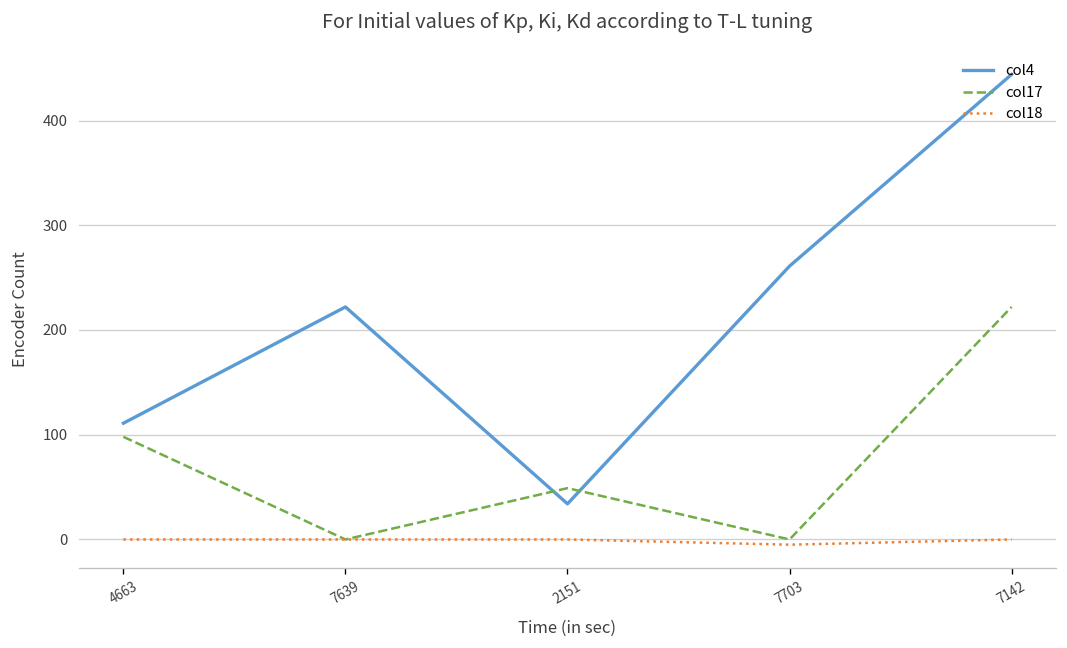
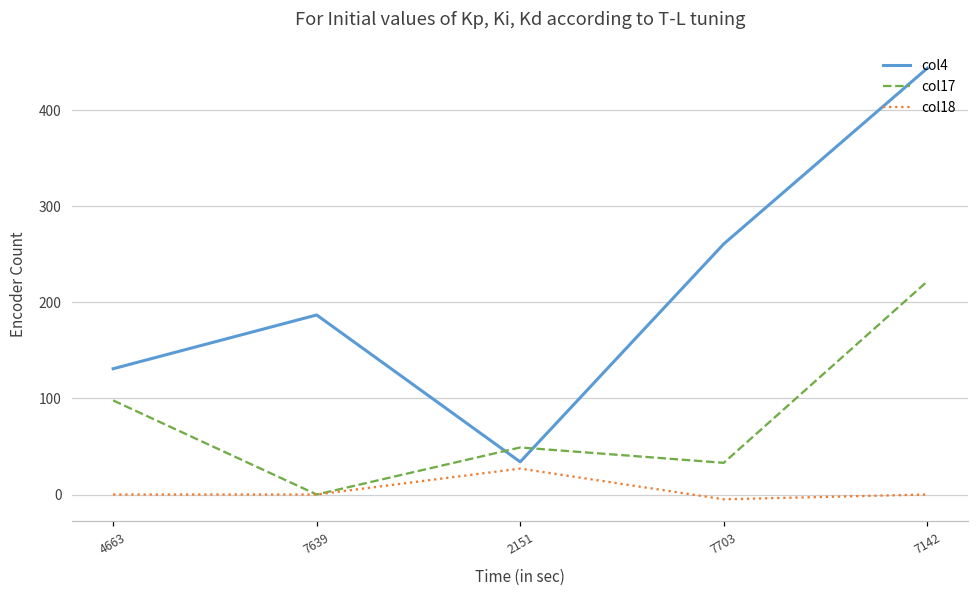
col4, 4663: 110 -> 130
col4, 7639: 220 -> 190
col18, 2151: 0 -> 30
col17, 7703: 0 -> 30
